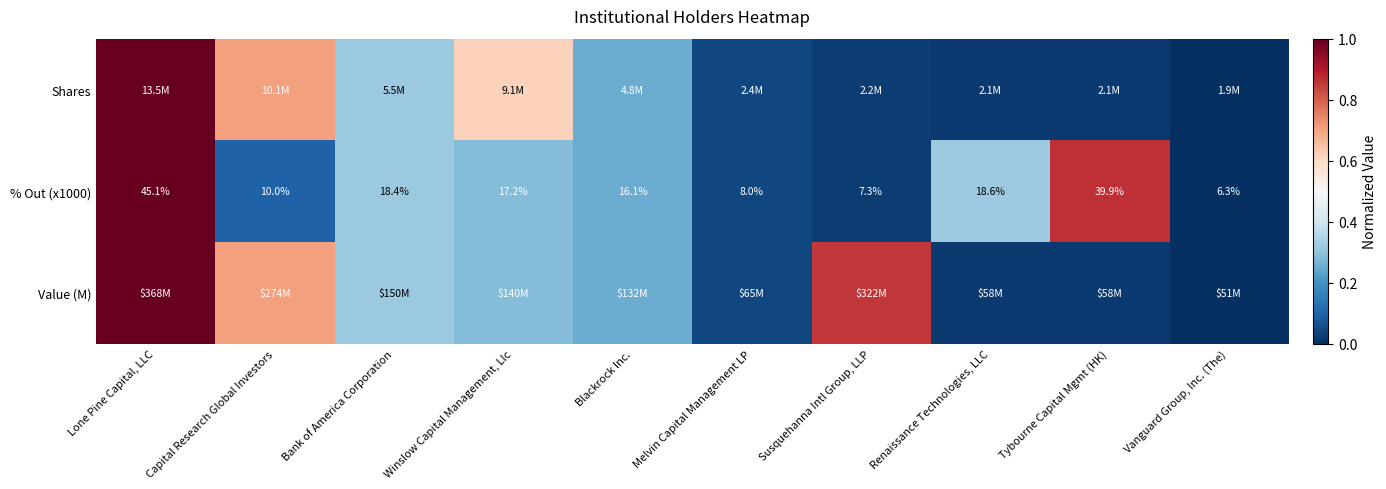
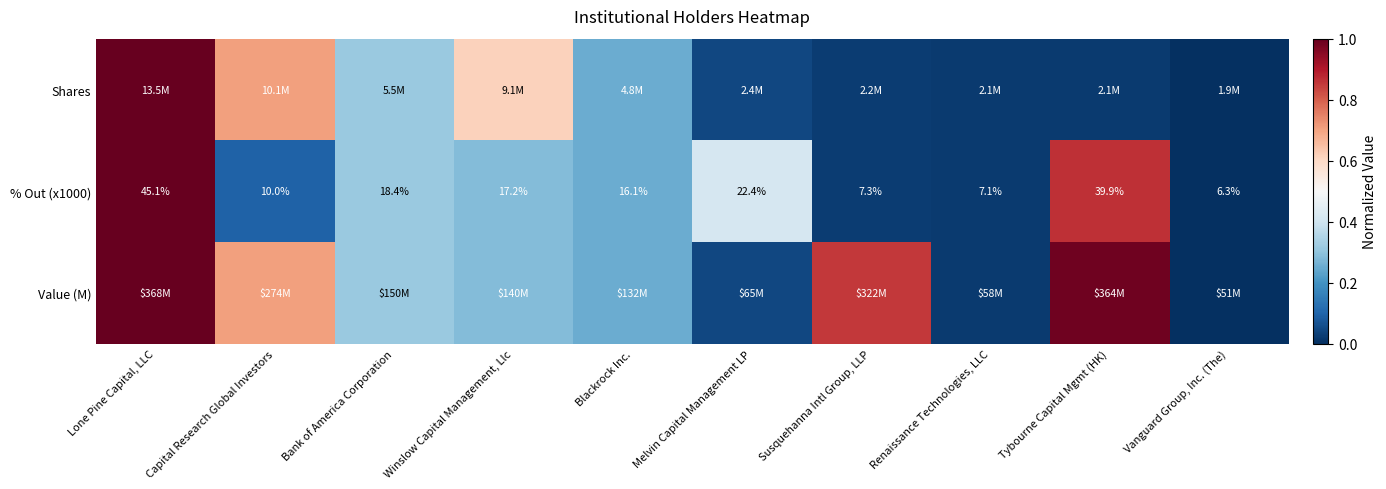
% Out (x1000), Melvin Capital Management LP: 8.0% -> 22.4%
% Out (x1000), Renaissance Technologies, LLC: 18.6% -> 7.1%
Value (M), Tybourne Capital Mgmt (HK): $58M -> $364M
